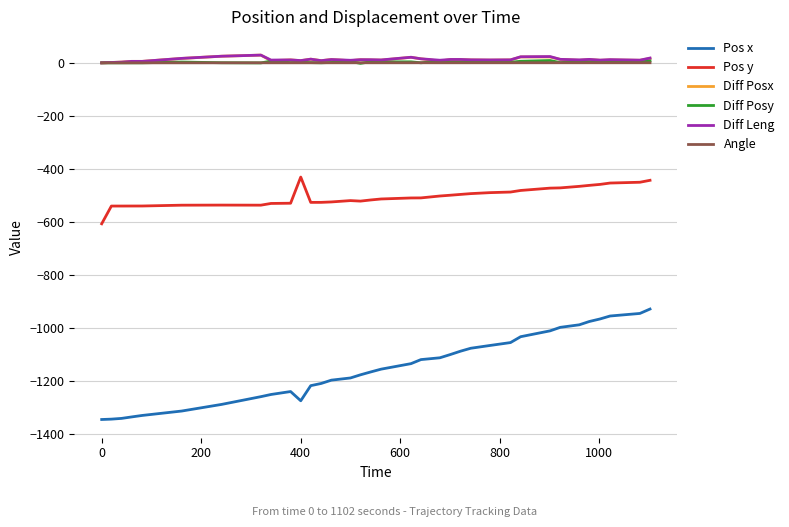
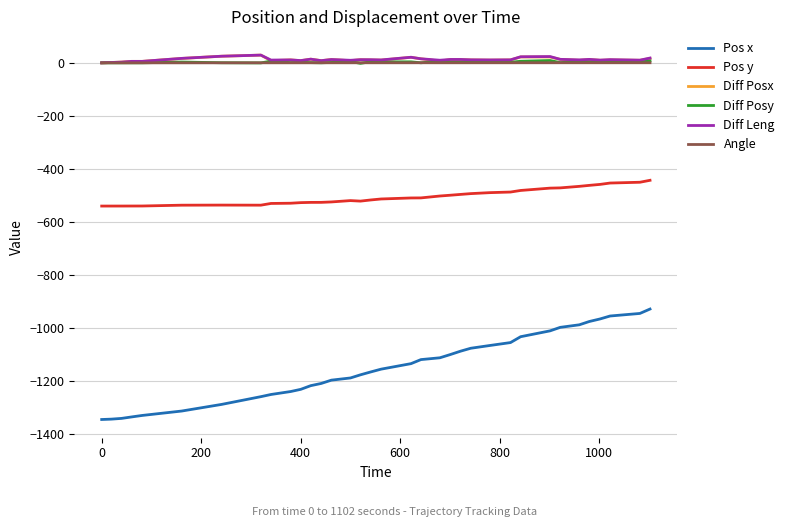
Pos y, 0: -610 -> -540
Pos x, 400: -1280 -> -1230
Pos y, 400: -430 -> -530
